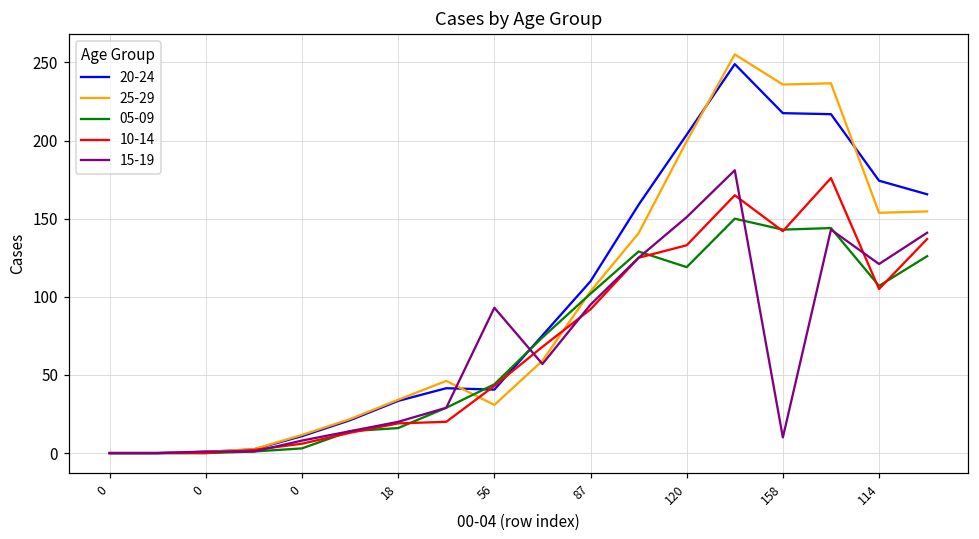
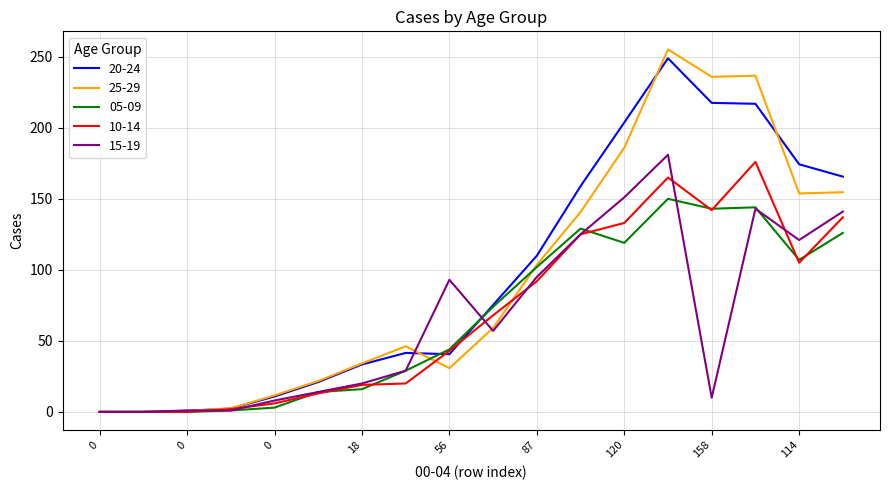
25-29, 120: 200 -> 186
